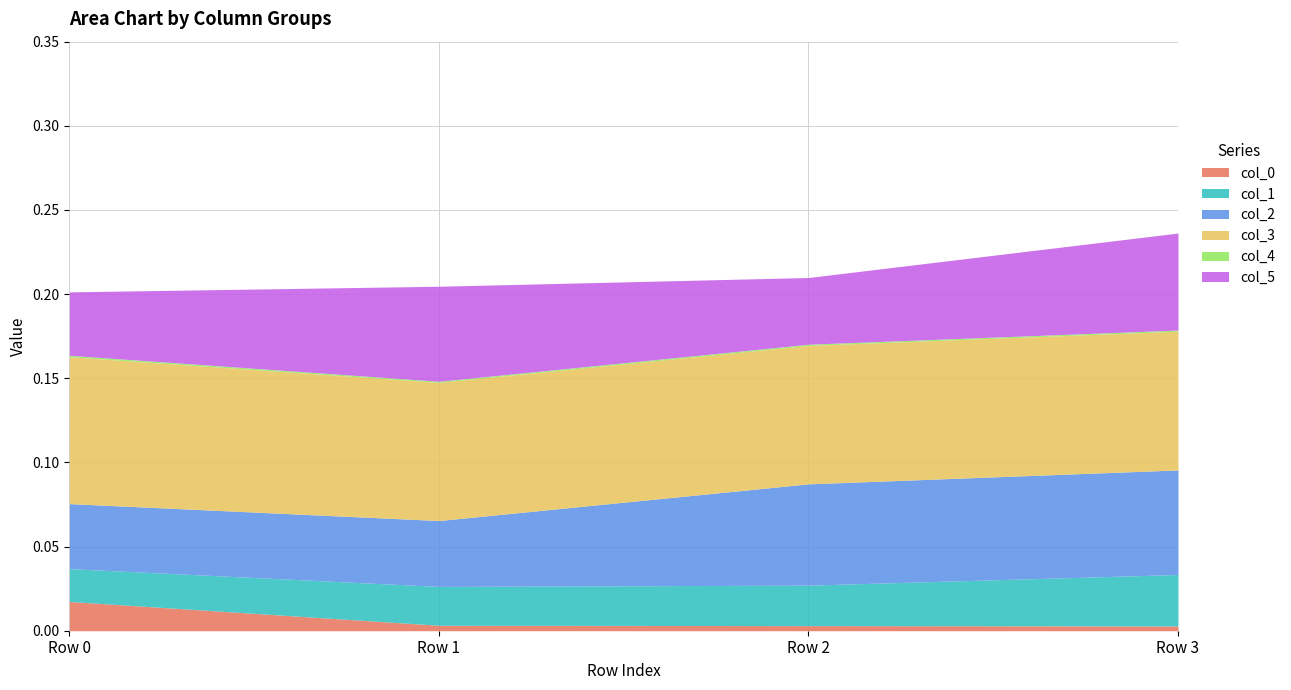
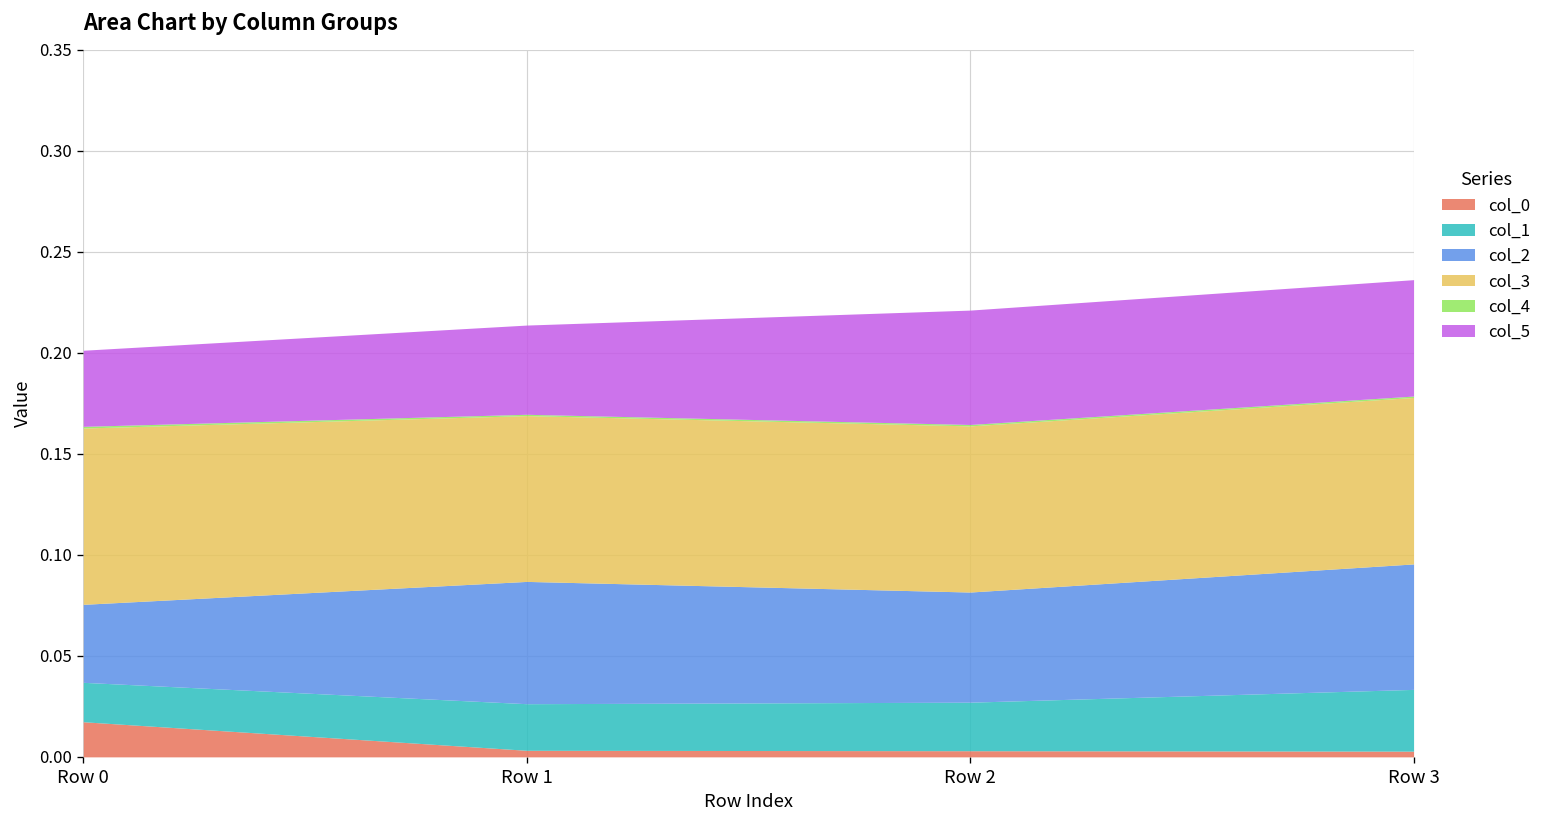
col_2, Row 1: 0.039 -> 0.061
col_5, Row 1: 0.056 -> 0.044
col_2, Row 2: 0.060 -> 0.055
col_5, Row 2: 0.040 -> 0.057
